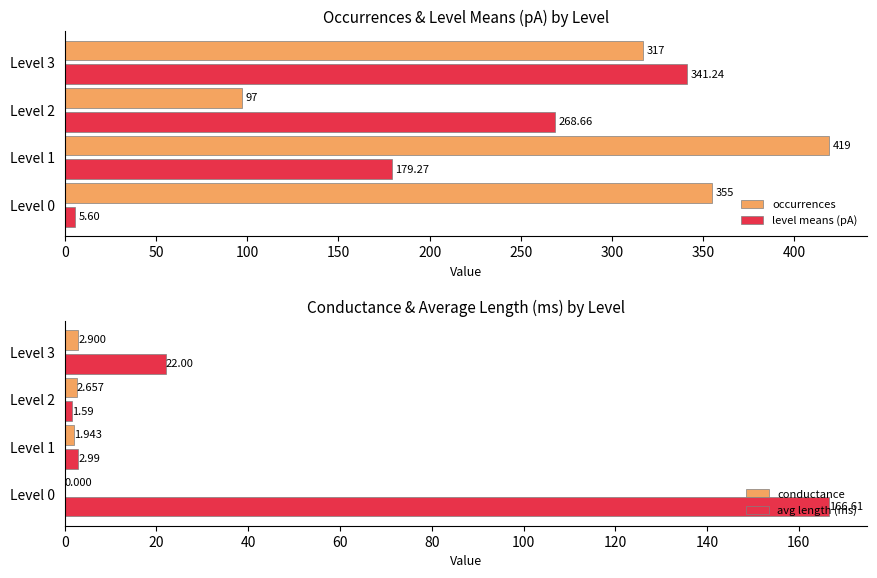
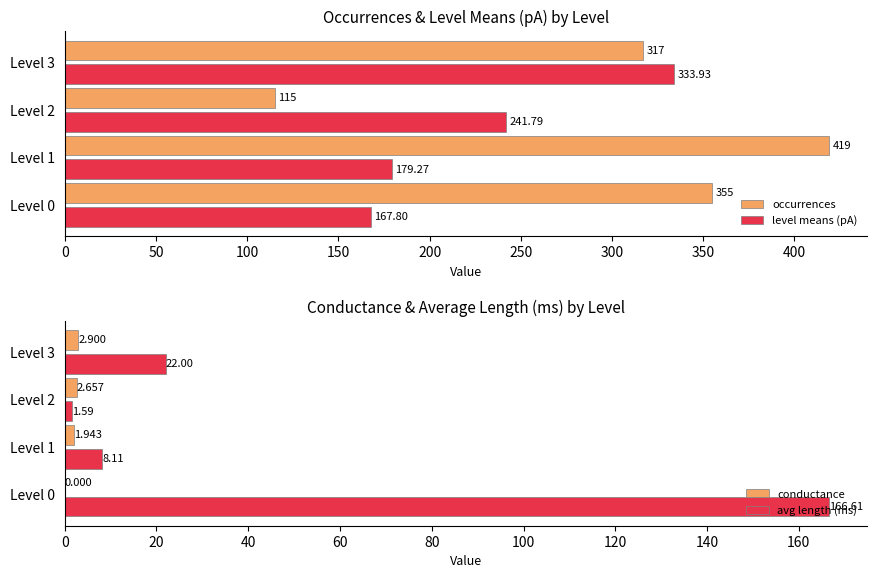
Occurrences & Level Means (pA) by Level, level means (pA), Level 3: 341.24 -> 333.93
Occurrences & Level Means (pA) by Level, occurrences, Level 2: 97 -> 115
Occurrences & Level Means (pA) by Level, level means (pA), Level 2: 268.66 -> 241.79
Occurrences & Level Means (pA) by Level, level means (pA), Level 0: 5.60 -> 167.80
Conductance & Average Length (ms) by Level, avg length (ms), Level 1: 2.99 -> 8.11
